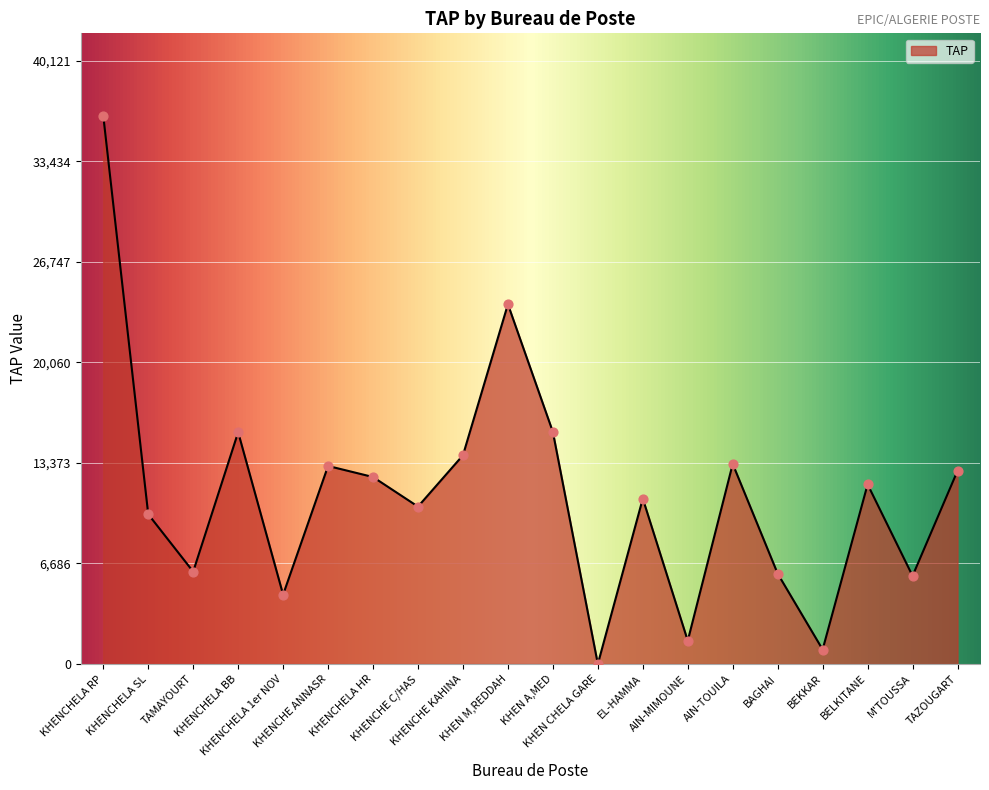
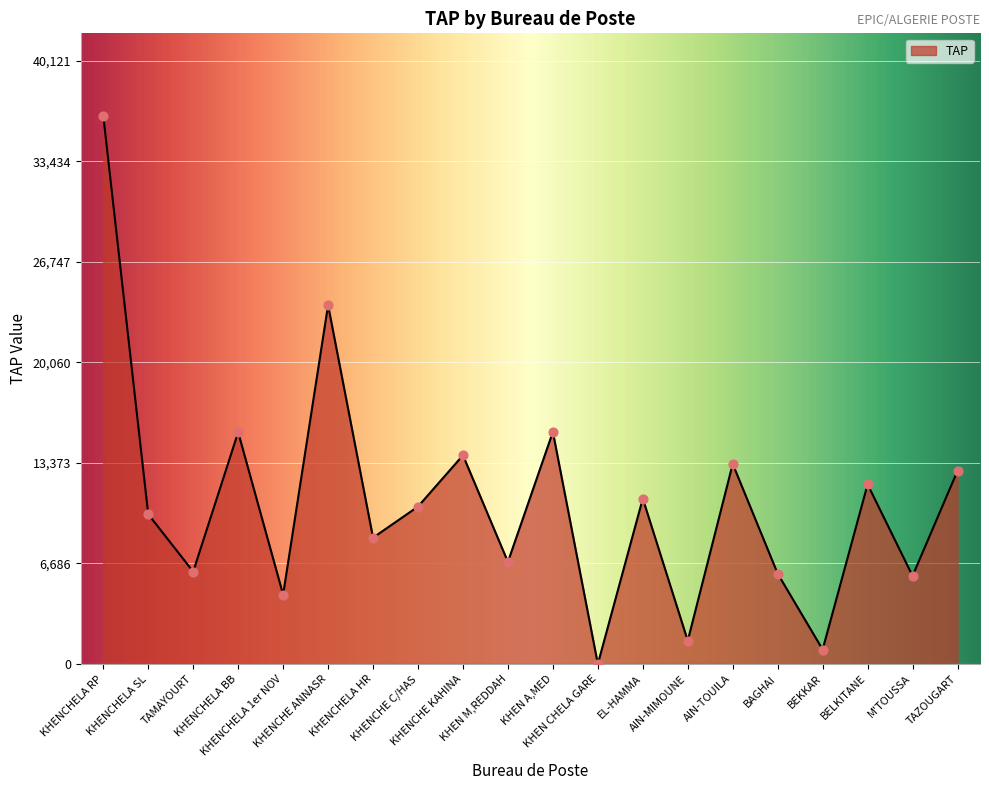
KHENCHE ANNASR: 13,200 -> 23,900
KHENCHELA HR: 12,400 -> 8,400
KHEN M,REDDAH: 23,900 -> 6,800
